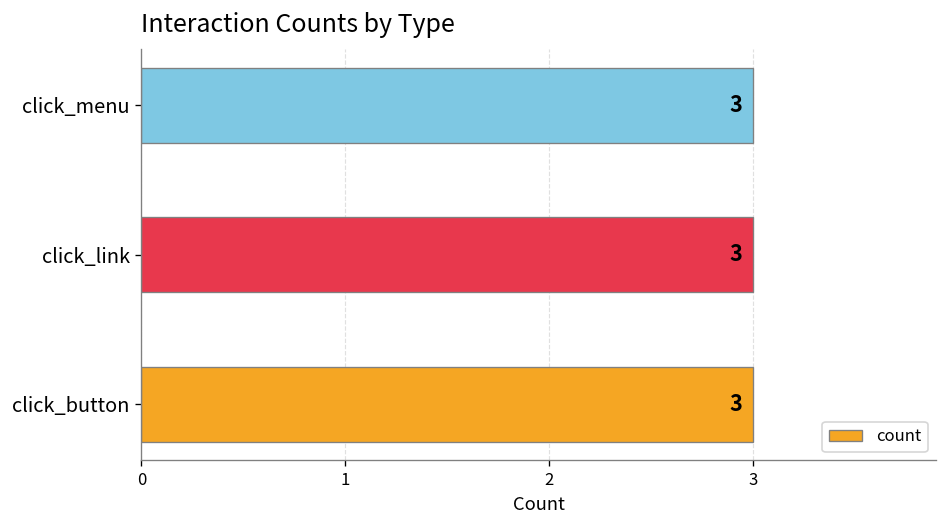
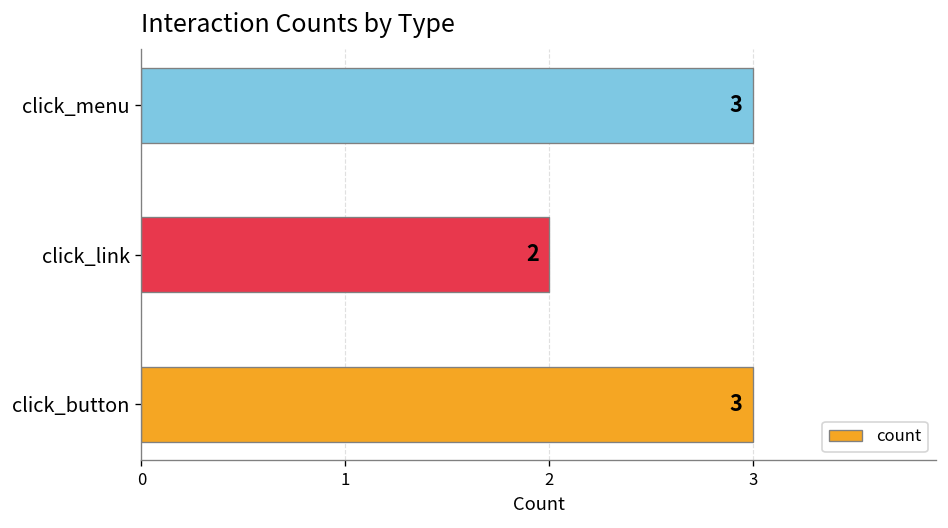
click_link: 3 -> 2
